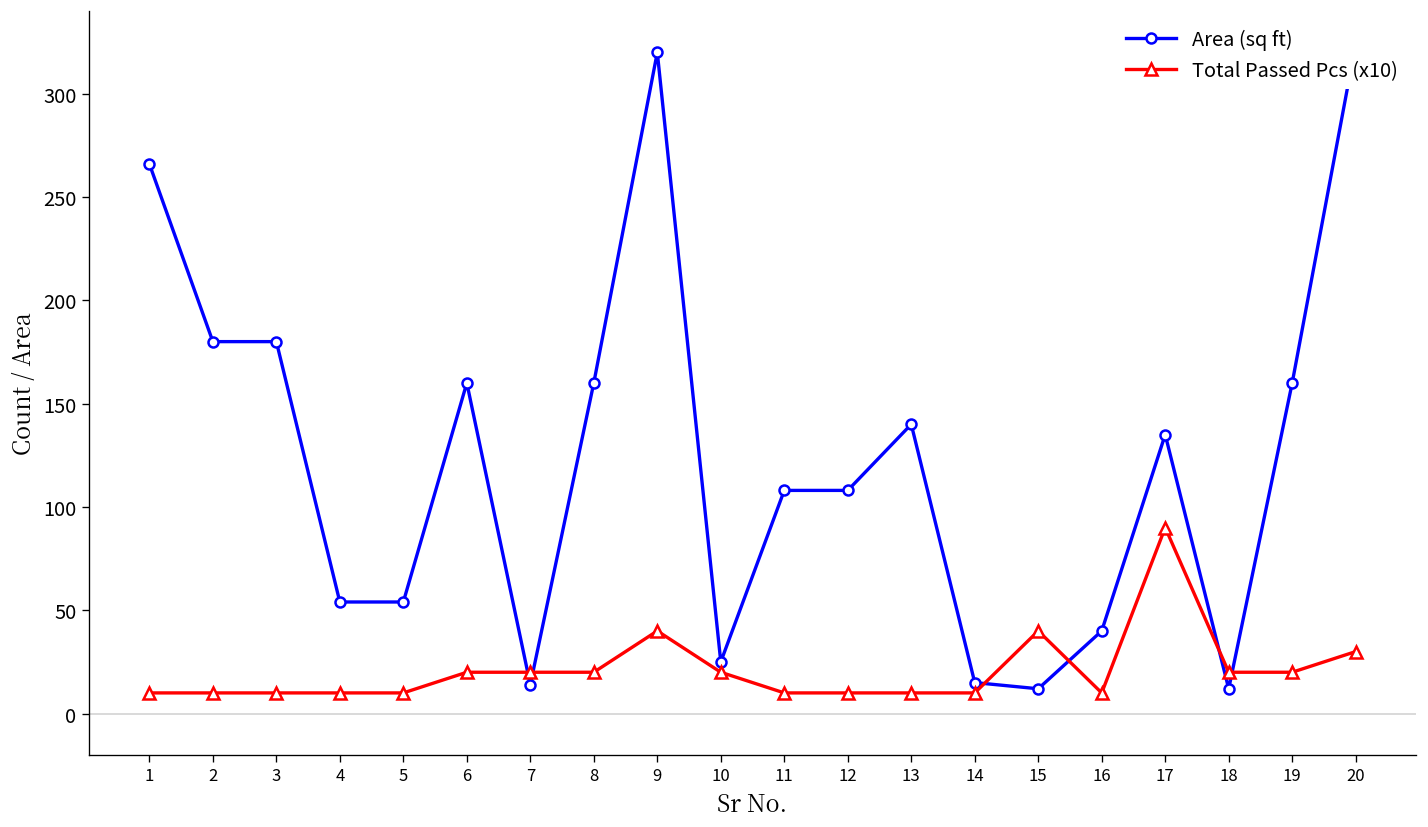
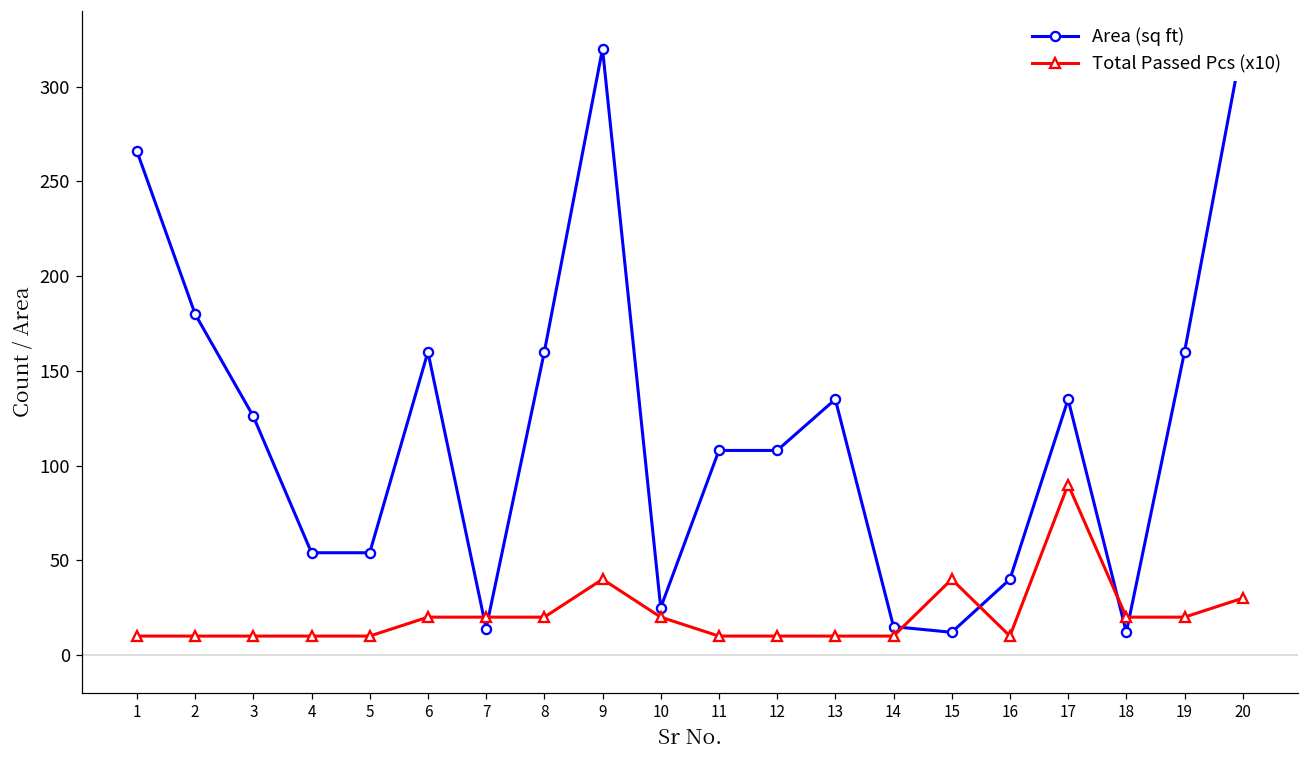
Area (sq ft), 3: 180 -> 126
Area (sq ft), 13: 140 -> 135
